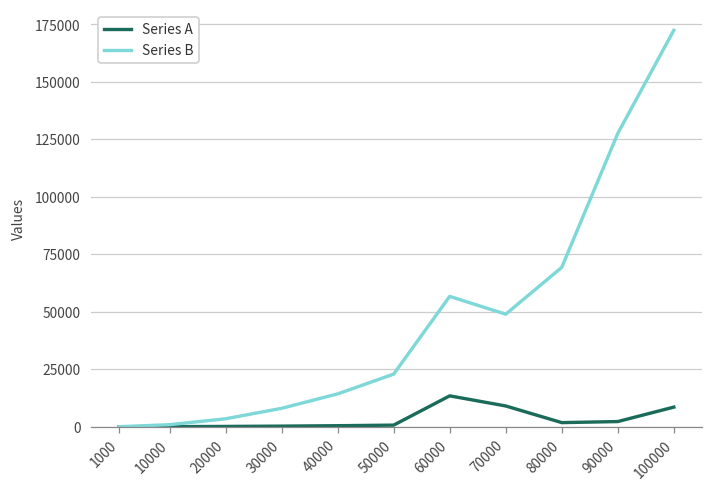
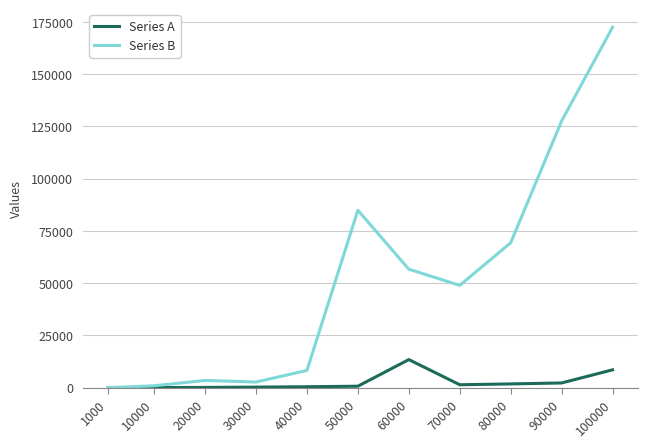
Series B, 30000: 8000 -> 3000
Series B, 40000: 14000 -> 8000
Series B, 50000: 23000 -> 85000
Series A, 70000: 9000 -> 1000
